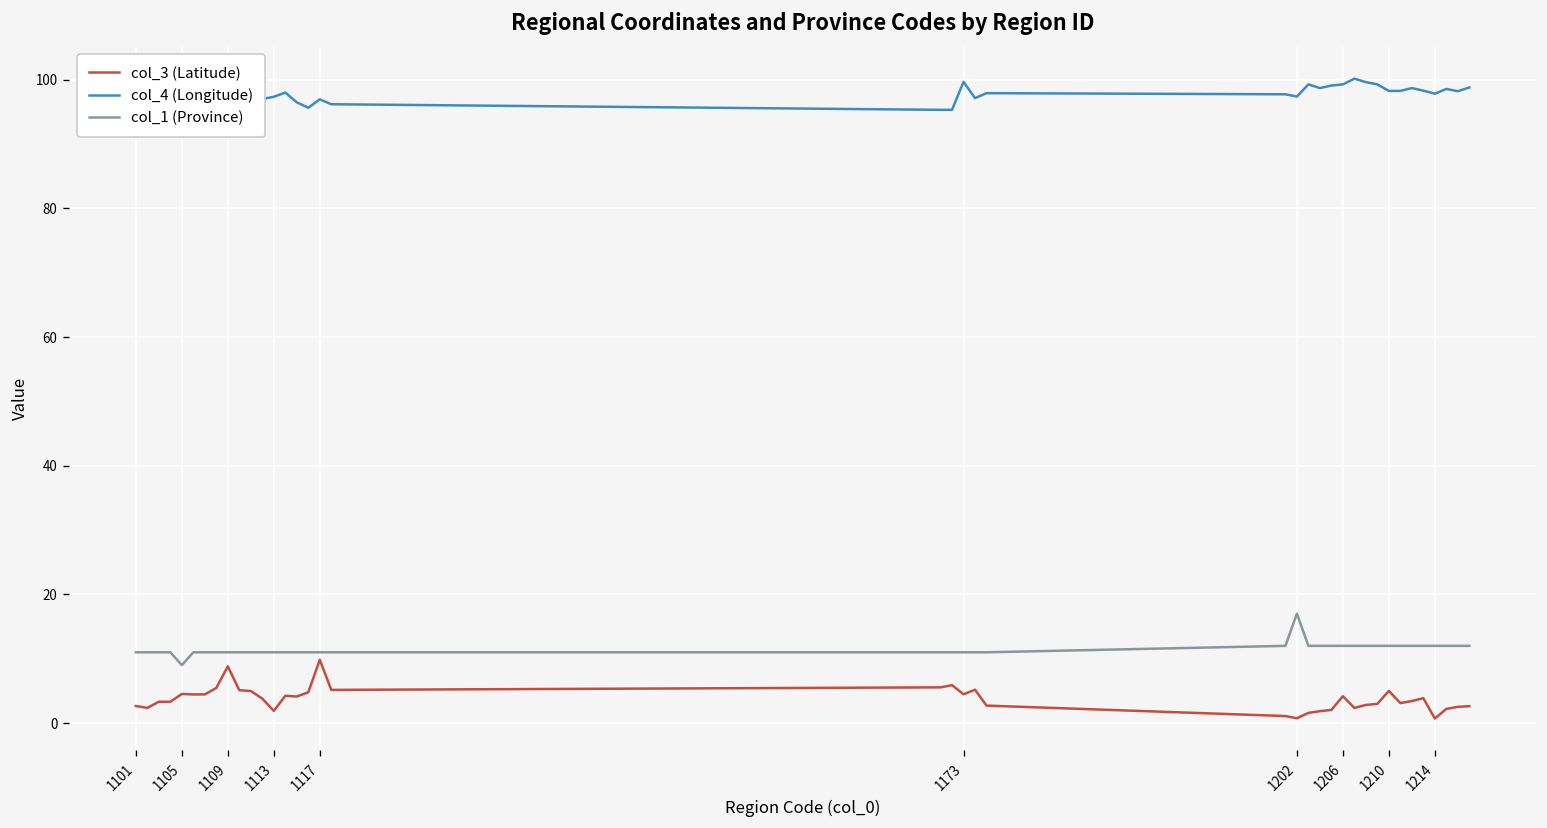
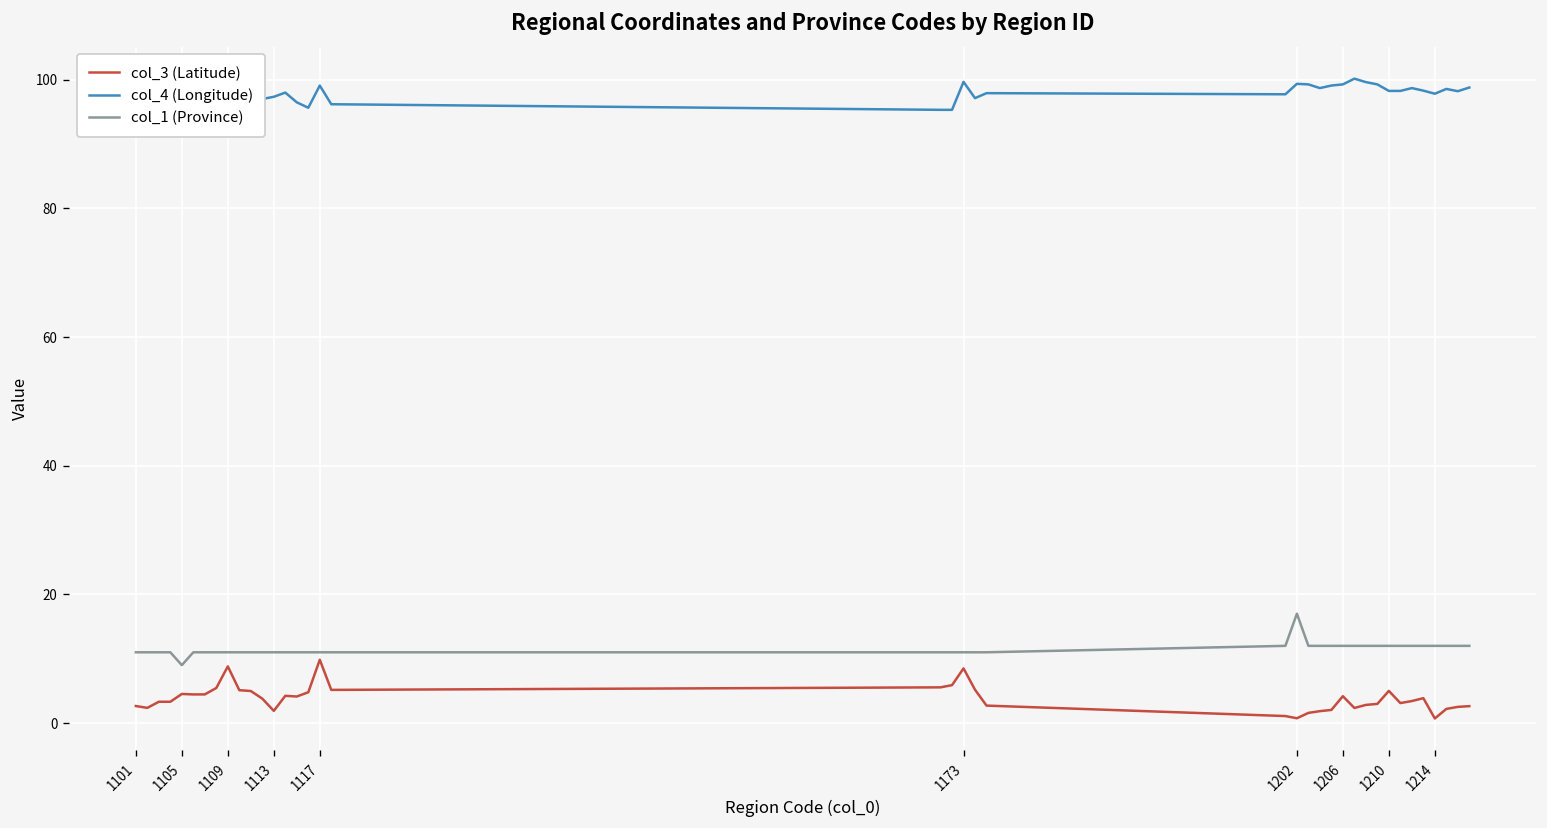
col_4 (Longitude), 1117: 97 -> 99
col_3 (Latitude), 1173: 4 -> 8
col_4 (Longitude), 1202: 97 -> 99
